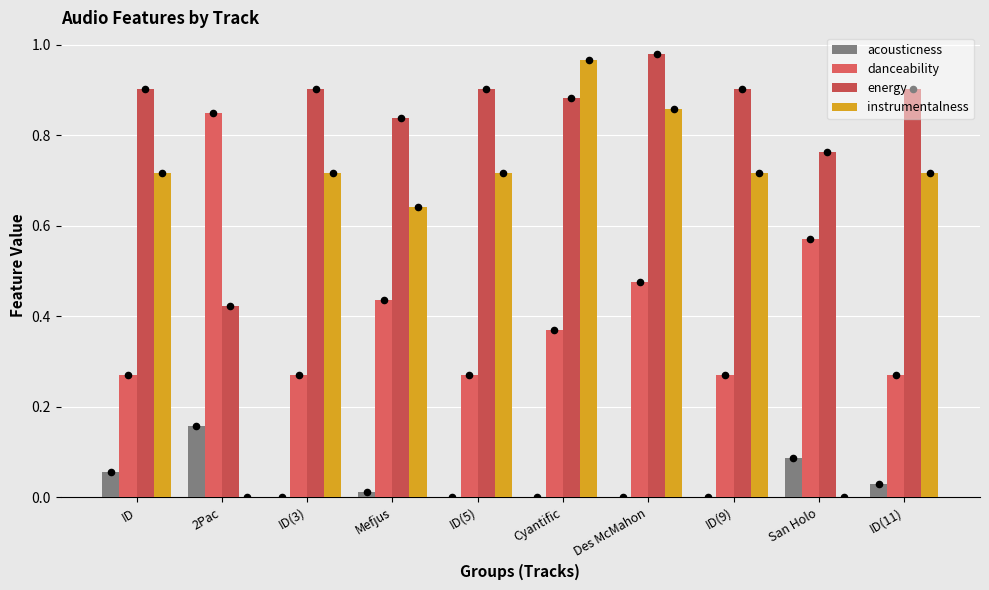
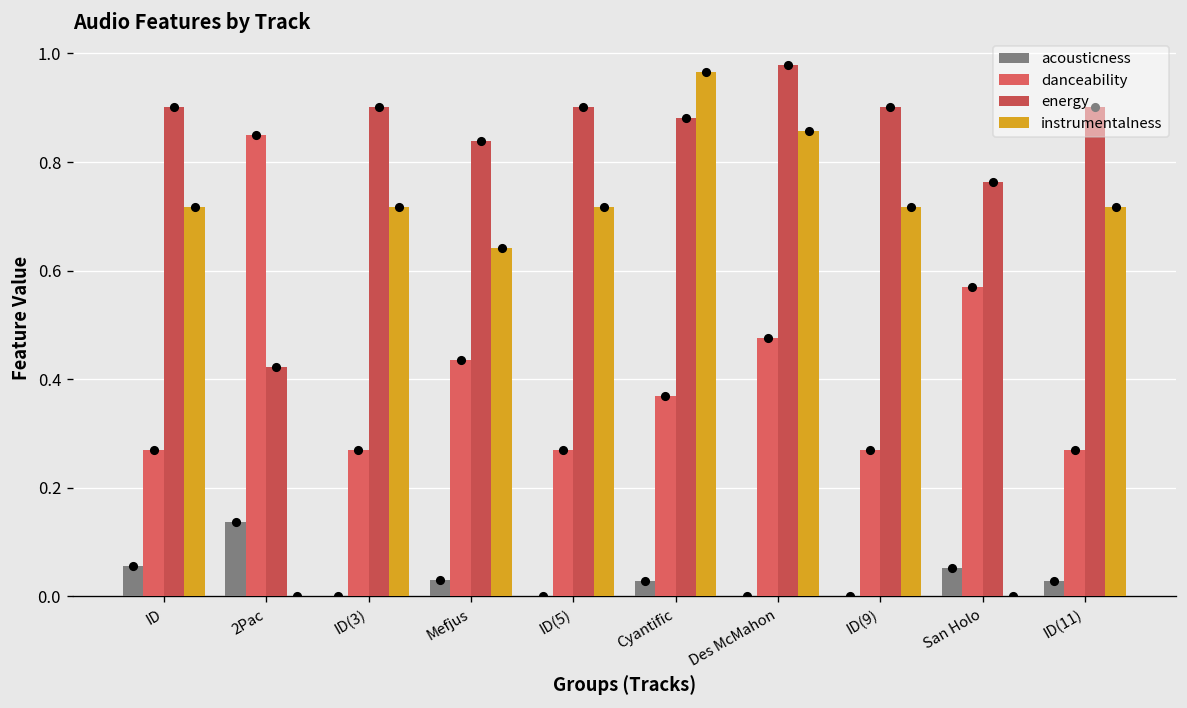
acousticness, 2Pac: 0.16 -> 0.14
acousticness, Mefjus: 0.01 -> 0.03
acousticness, Cyantific: 0.00 -> 0.03
acousticness, San Holo: 0.09 -> 0.05
